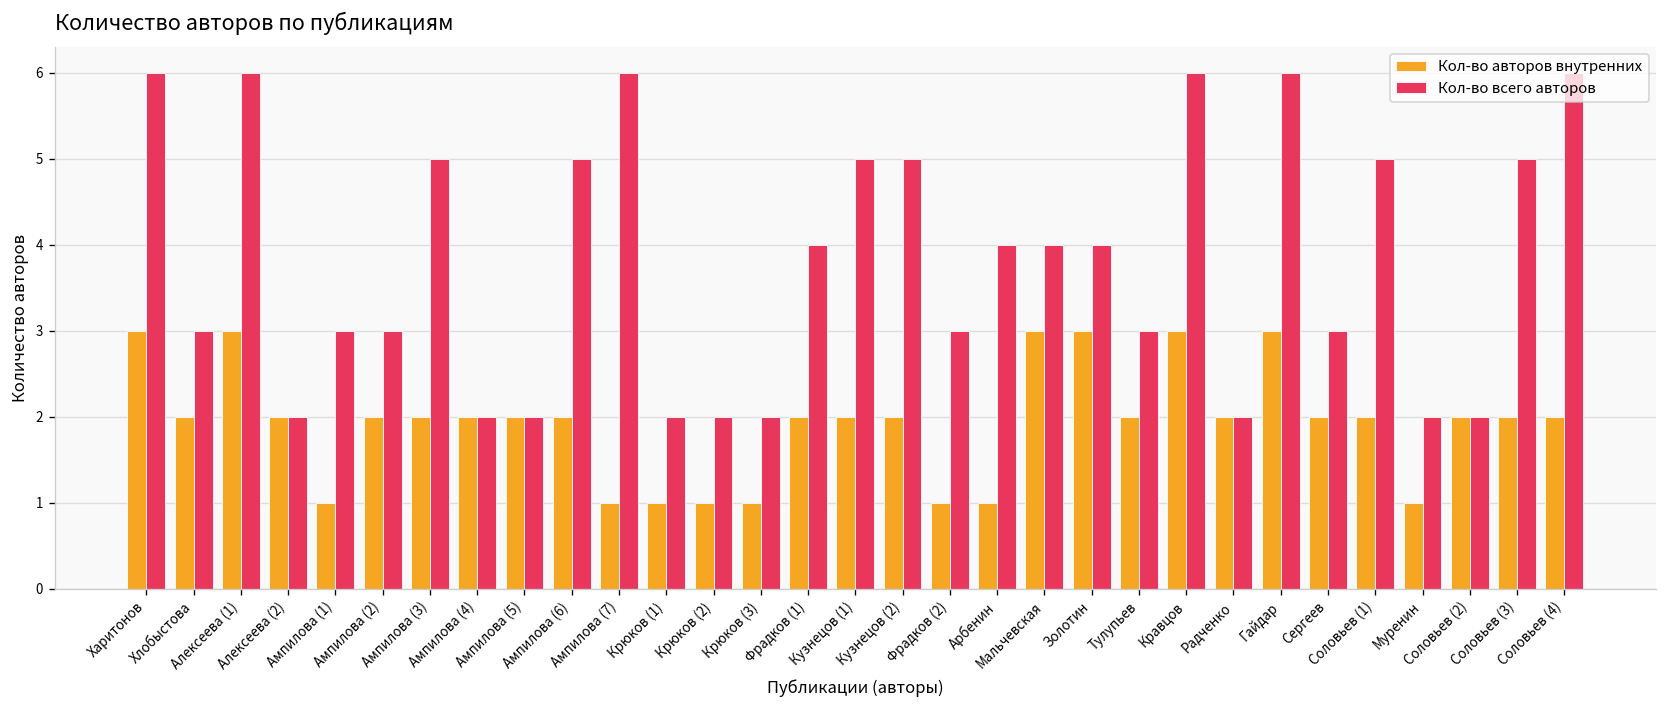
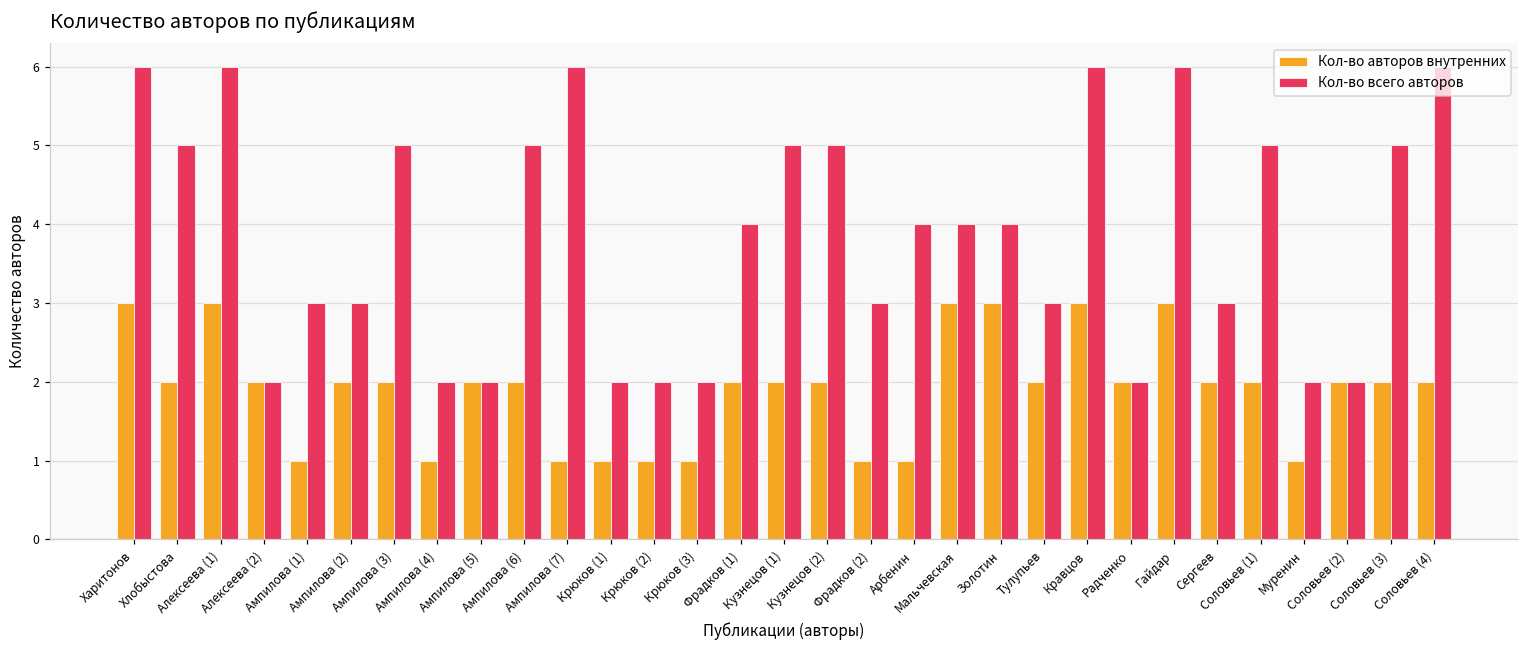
Кол-во всего авторов, Хлобыстова: 3 -> 5
Кол-во авторов внутренних, Ампилова (4): 2 -> 1
